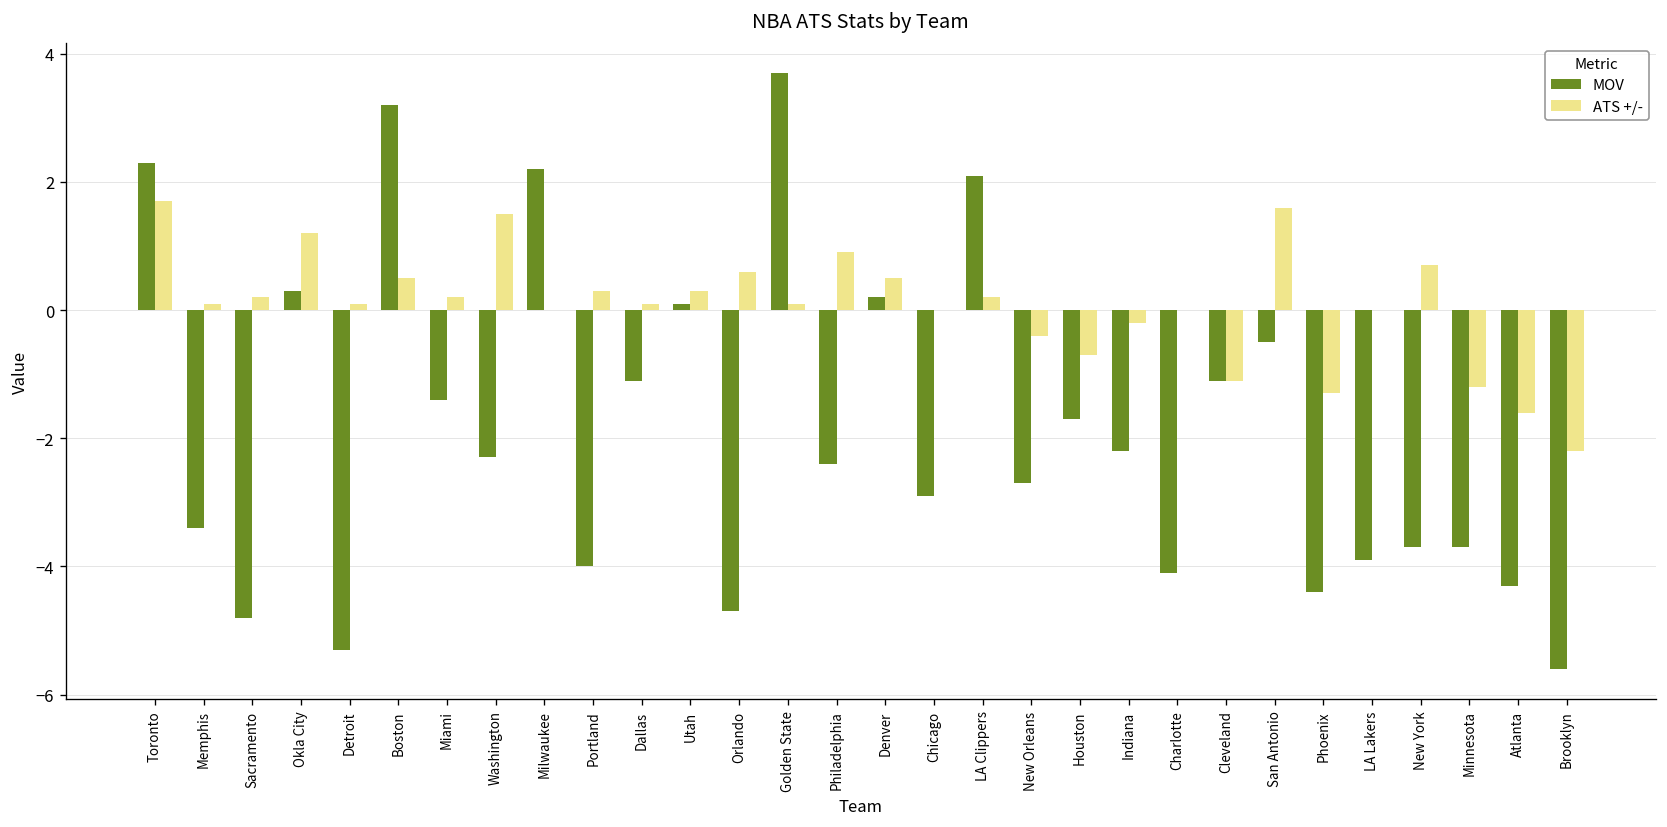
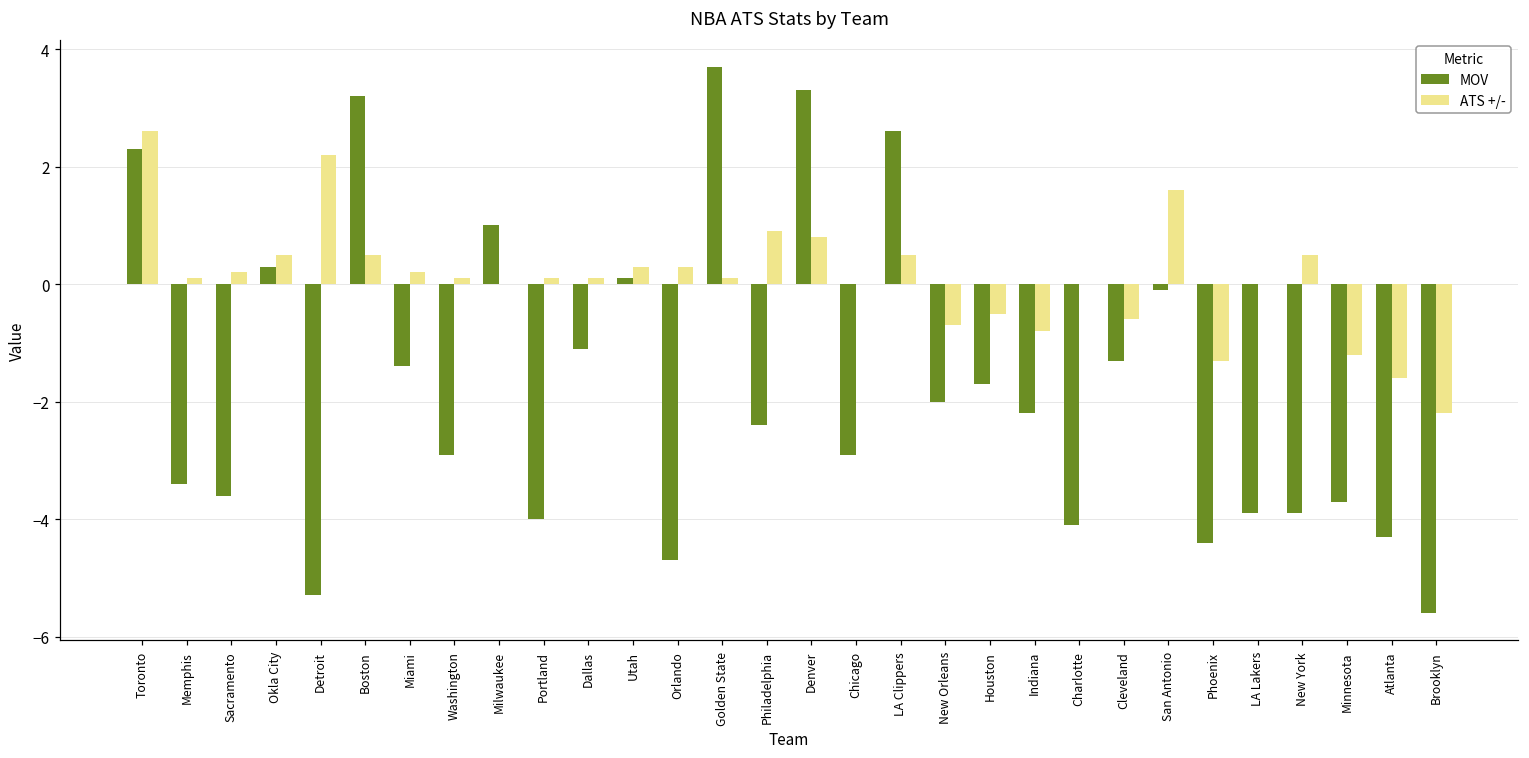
ATS +/-, Toronto: 1.7 -> 2.6
MOV, Sacramento: -4.8 -> -3.6
ATS +/-, Okla City: 1.2 -> 0.5
ATS +/-, Detroit: 0.1 -> 2.2
MOV, Washington: -2.3 -> -2.9
ATS +/-, Washington: 1.5 -> 0.1
MOV, Milwaukee: 2.2 -> 1.0
ATS +/-, Portland: 0.3 -> 0.1
ATS +/-, Orlando: 0.6 -> 0.3
MOV, Denver: 0.2 -> 3.3
ATS +/-, Denver: 0.5 -> 0.8
MOV, LA Clippers: 2.1 -> 2.6
ATS +/-, LA Clippers: 0.2 -> 0.5
MOV, New Orleans: -2.7 -> -2.0
ATS +/-, New Orleans: -0.4 -> -0.7
ATS +/-, Houston: -0.7 -> -0.5
ATS +/-, Indiana: -0.2 -> -0.8
MOV, Cleveland: -1.1 -> -1.3
ATS +/-, Cleveland: -1.1 -> -0.6
MOV, San Antonio: -0.5 -> -0.1
MOV, New York: -3.7 -> -3.9
ATS +/-, New York: 0.7 -> 0.5
